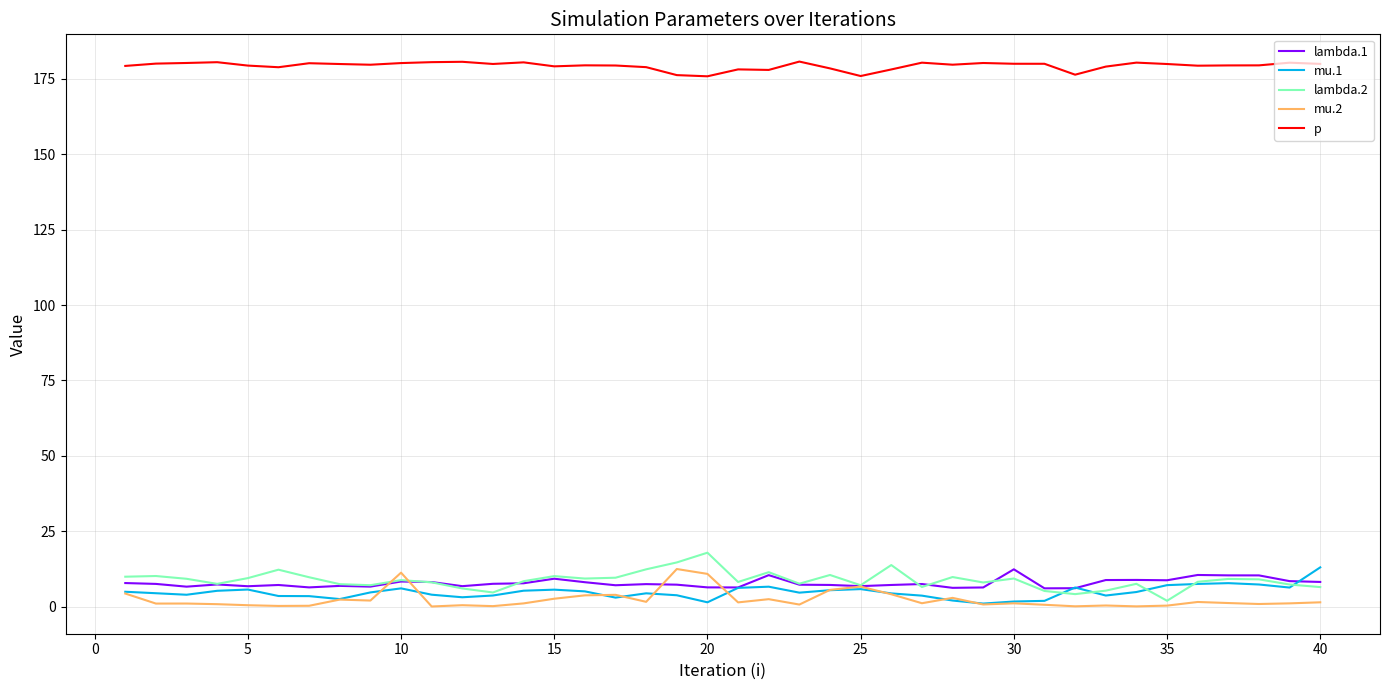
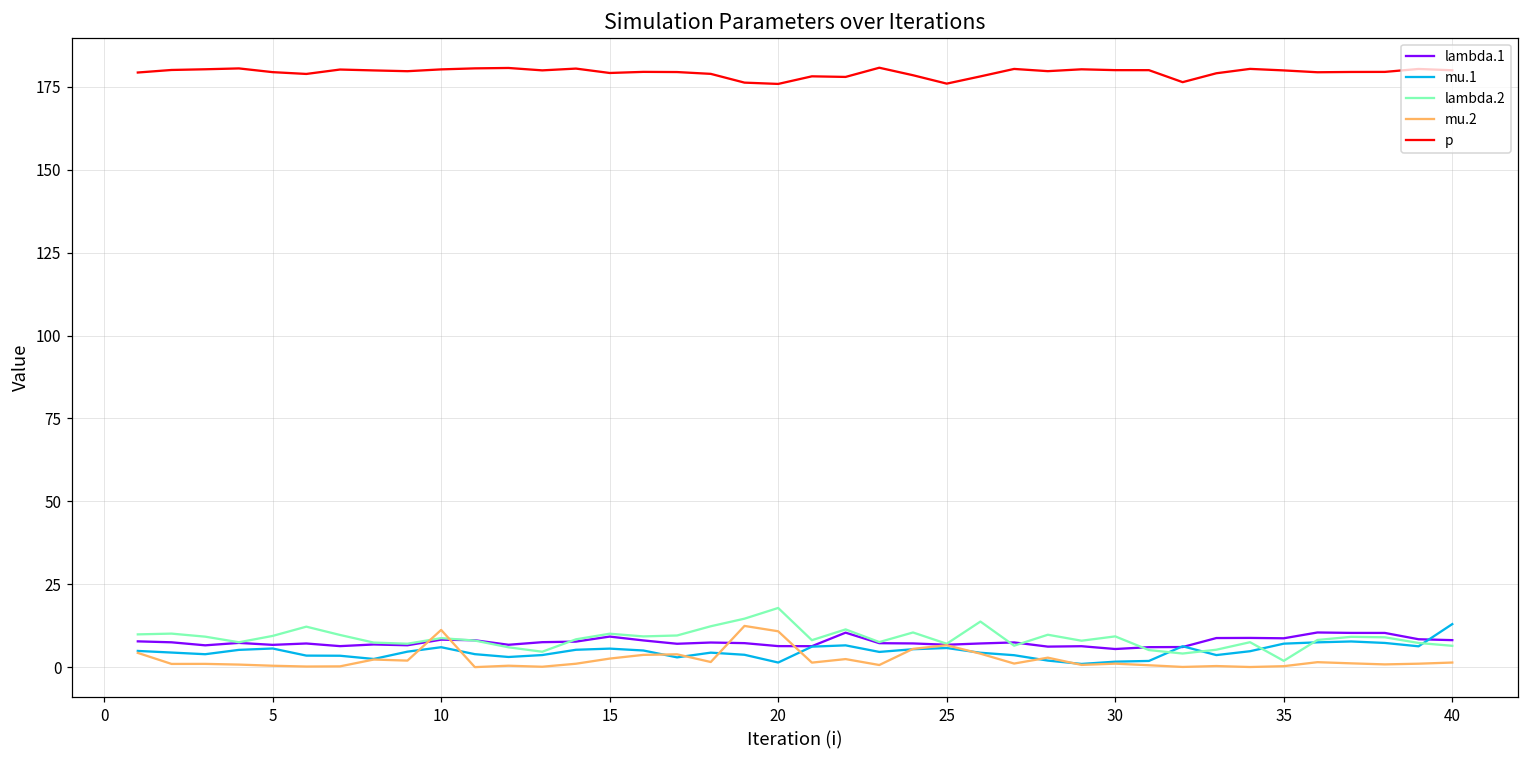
lambda.1, 30: 12 -> 5
